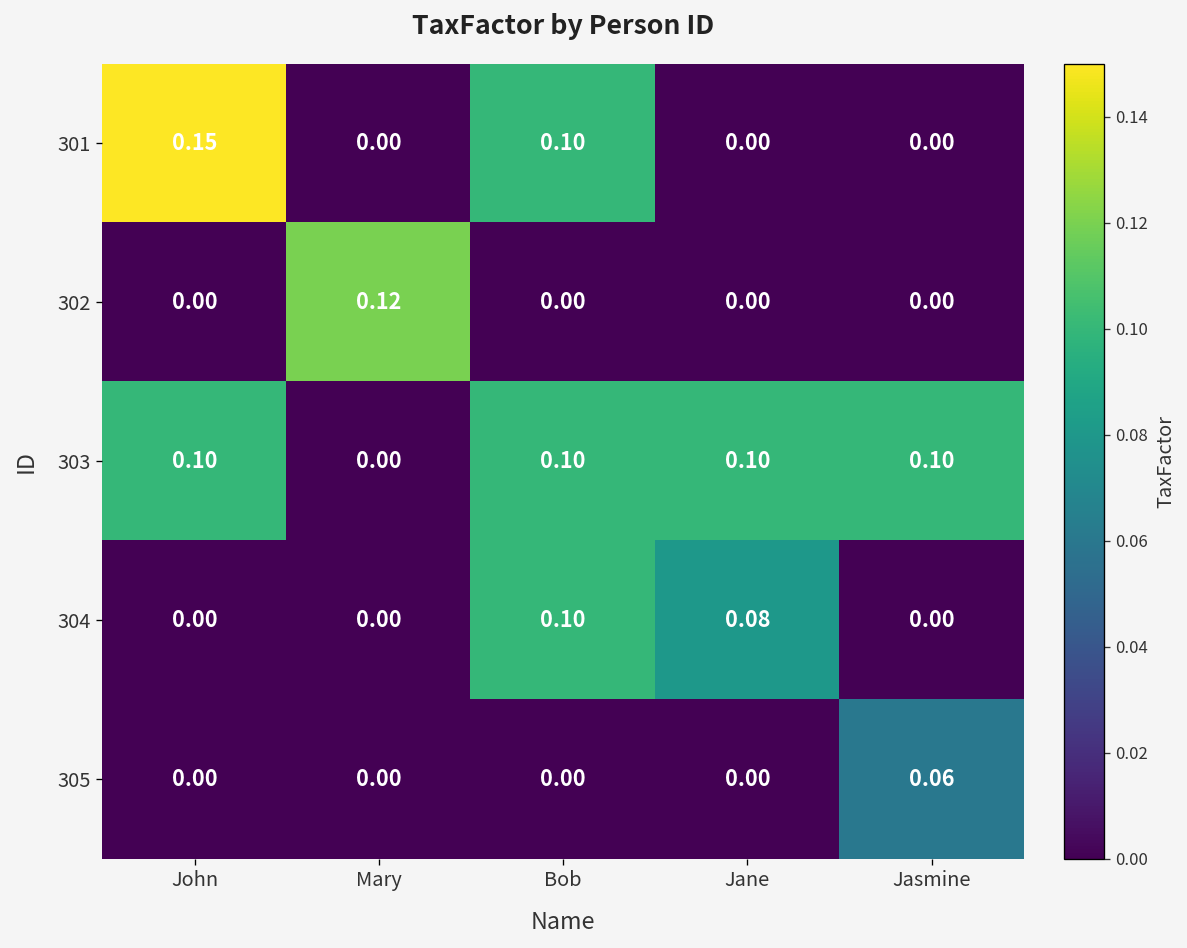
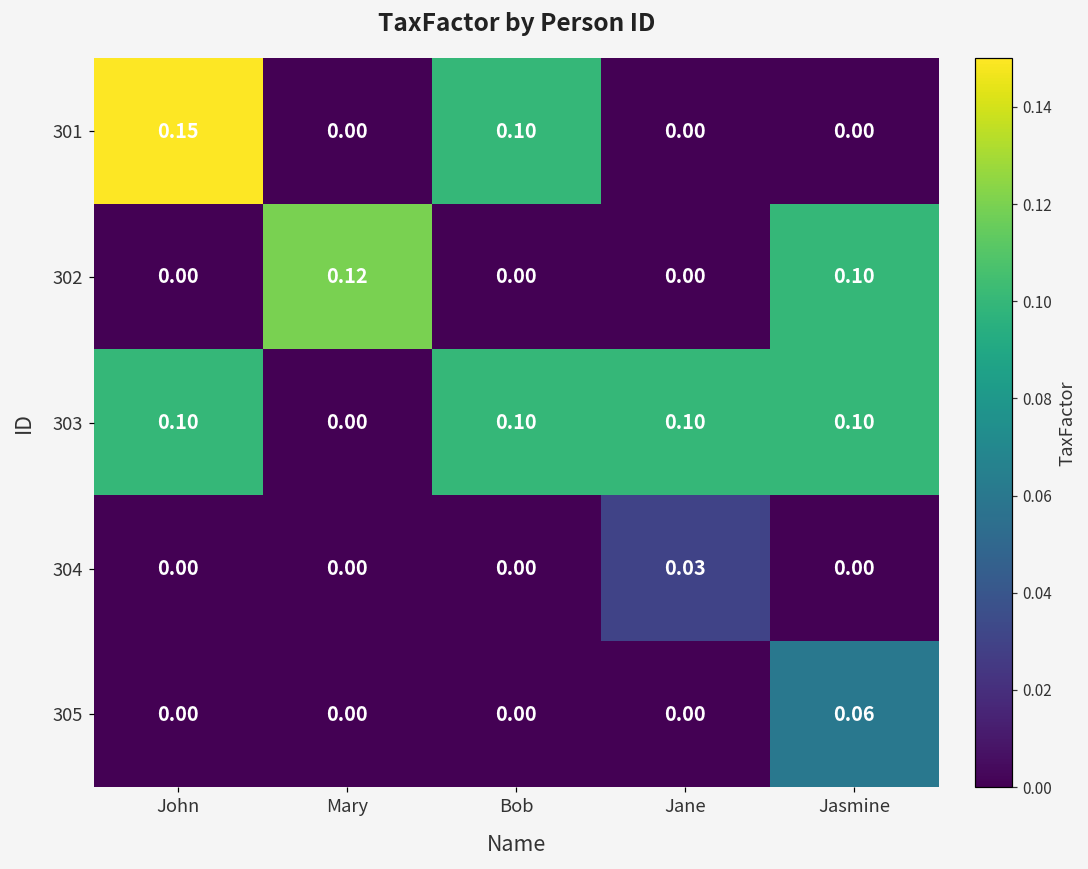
302, Jasmine: 0.00 -> 0.10
304, Bob: 0.10 -> 0.00
304, Jane: 0.08 -> 0.03
